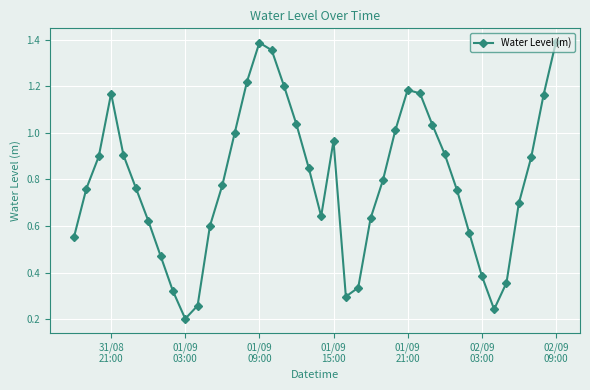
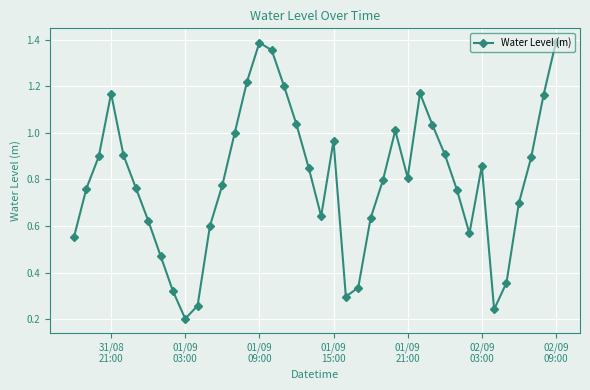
01/09 21:00: 1.18 -> 0.81
02/09 03:00: 0.39 -> 0.86
